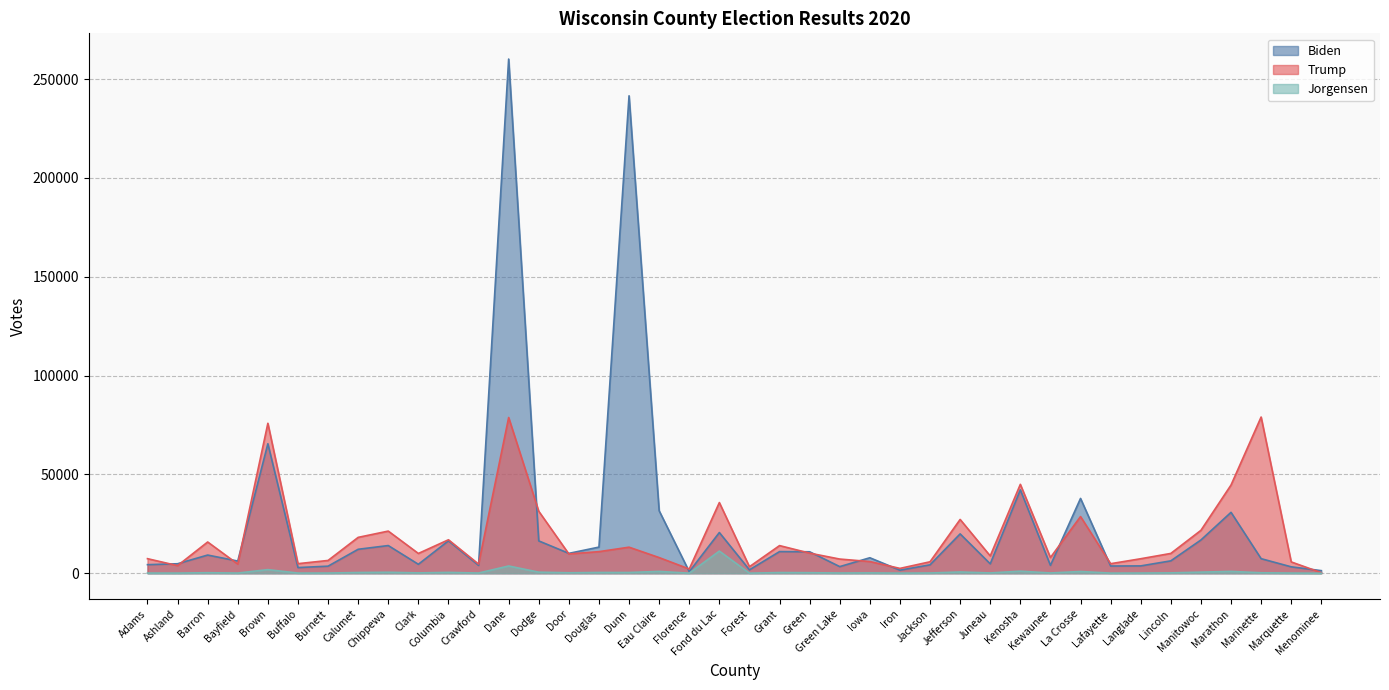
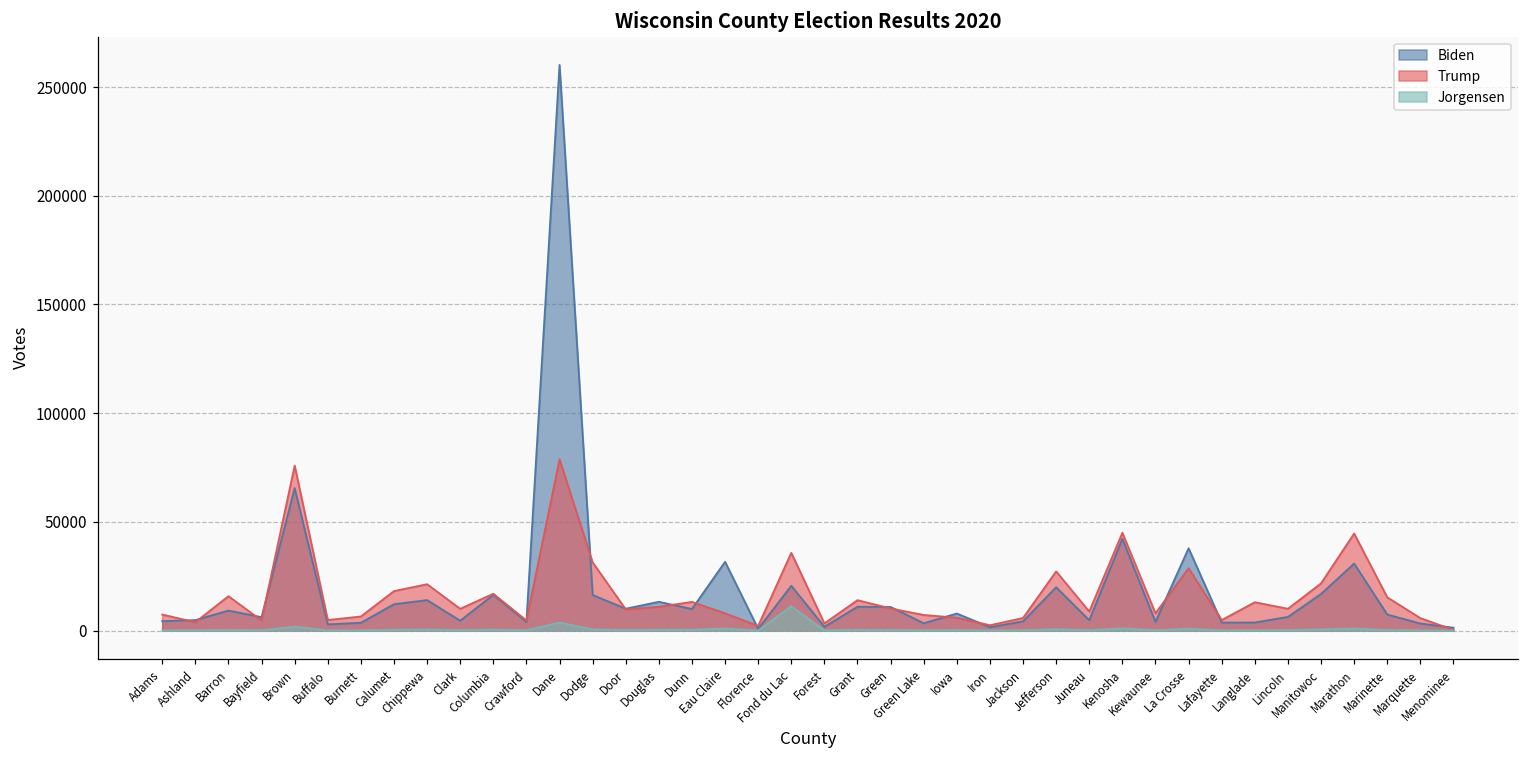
Biden, Dunn: 242000 -> 10000
Trump, Langlade: 7000 -> 13000
Trump, Marinette: 79000 -> 15000
